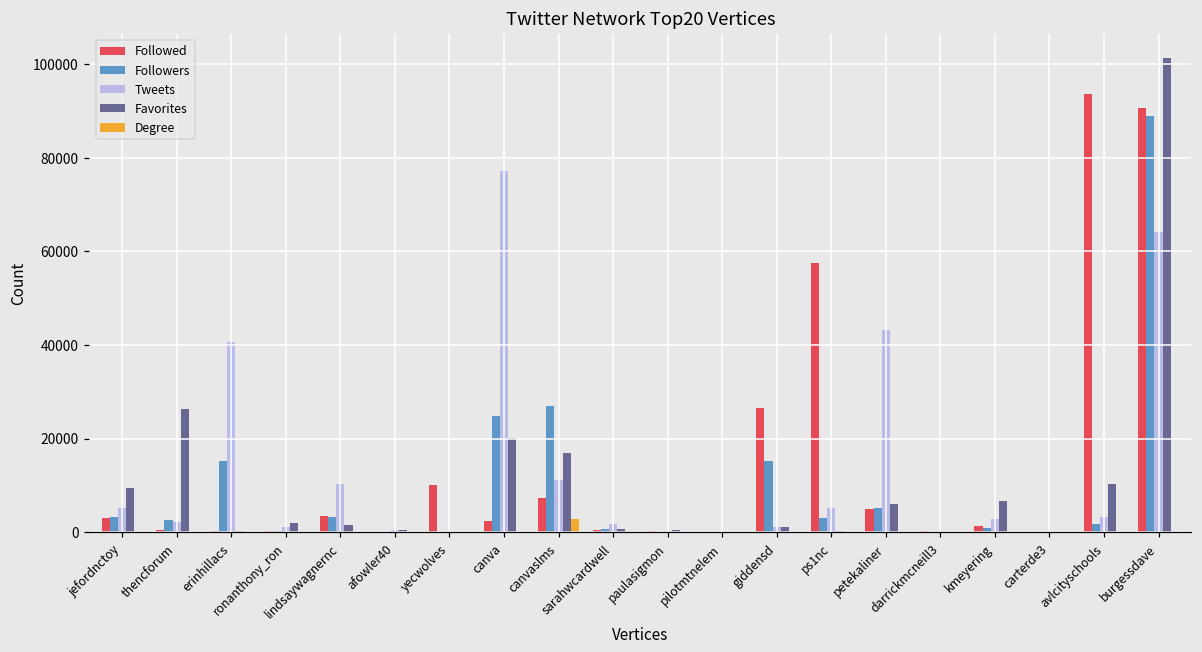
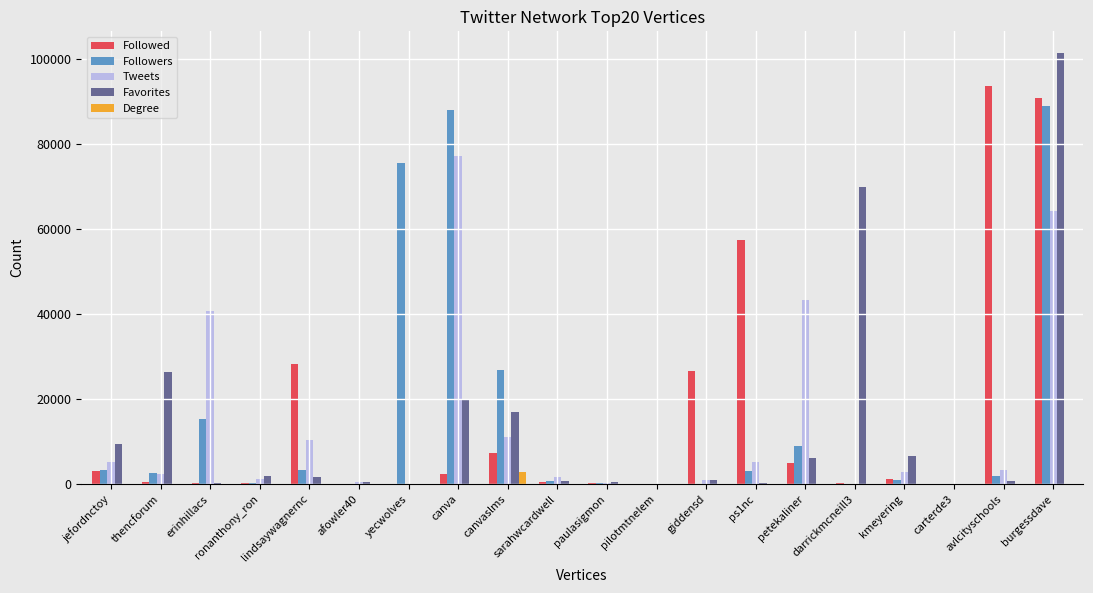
Followed, lindsaywagnernc: 3000 -> 28000
Followed, yecwolves: 10000 -> 0
Followers, yecwolves: 0 -> 75000
Followers, canva: 25000 -> 88000
Followers, giddensd: 15000 -> 0
Followers, petekaliner: 5000 -> 9000
Favorites, darrickmcneill3: 0 -> 70000
Favorites, avlcityschools: 10000 -> 1000
